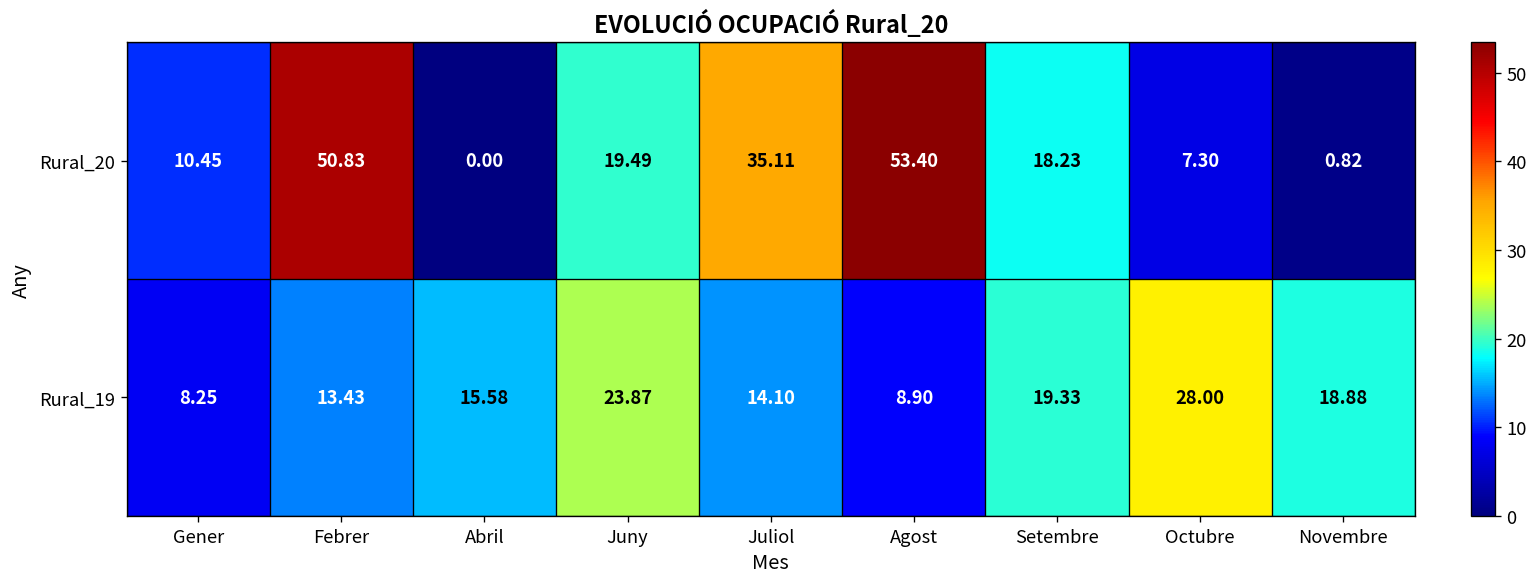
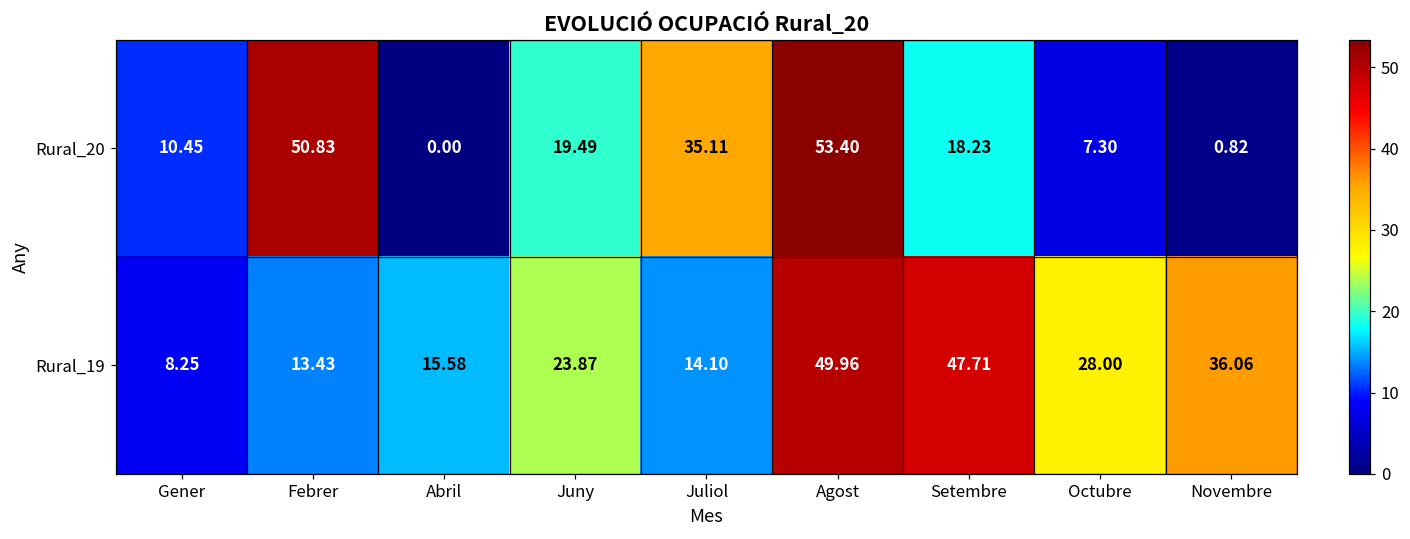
Rural_19, Agost: 8.90 -> 49.96
Rural_19, Setembre: 19.33 -> 47.71
Rural_19, Novembre: 18.88 -> 36.06
